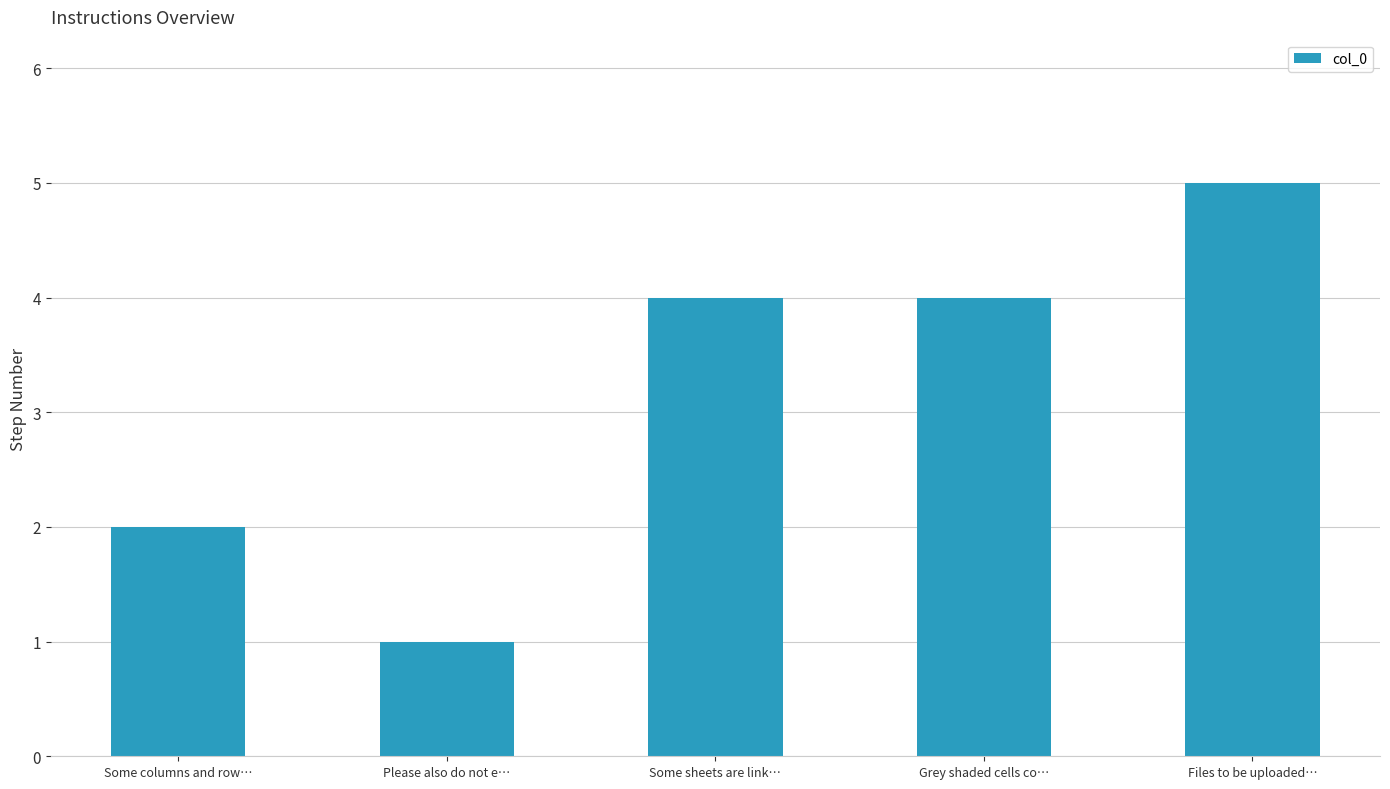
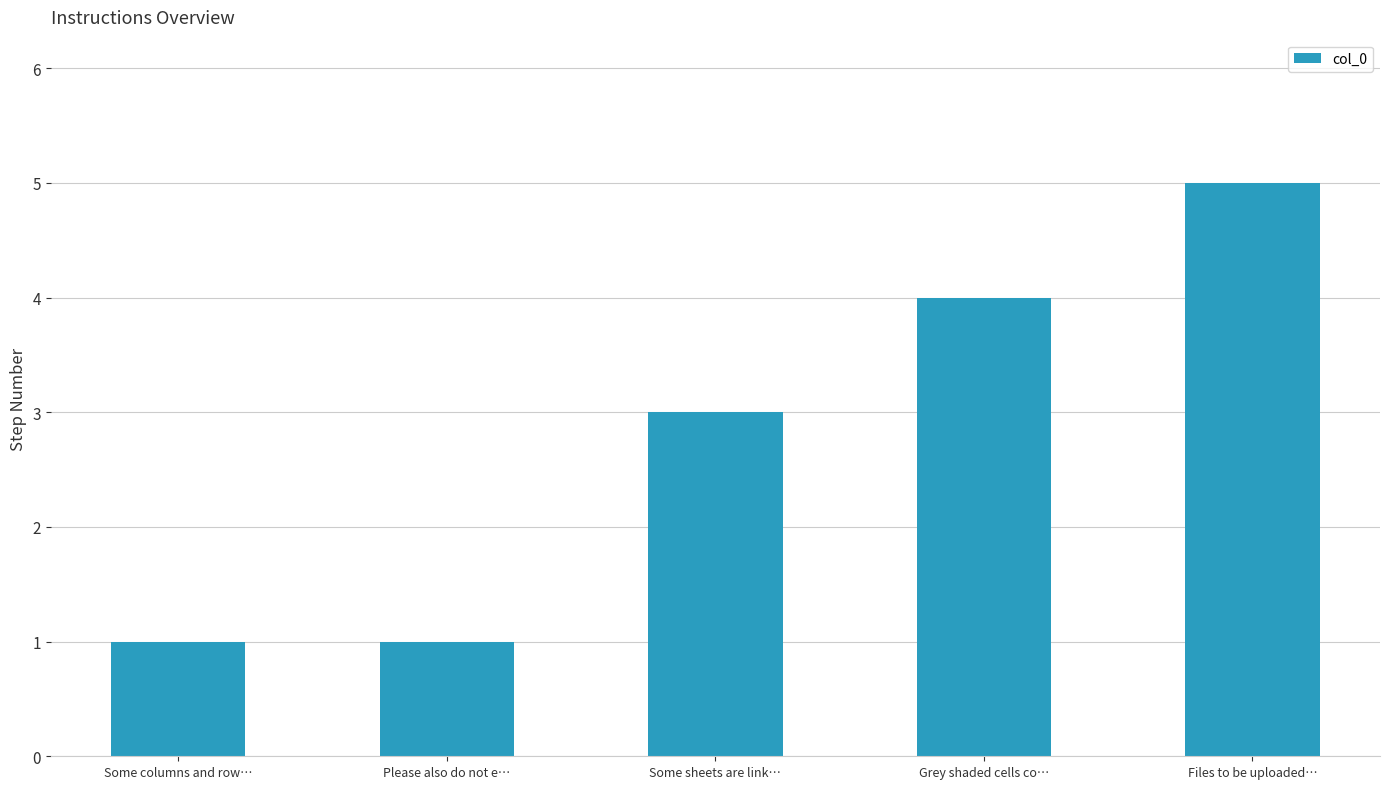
Some columns and row…: 2 -> 1
Some sheets are link…: 4 -> 3
